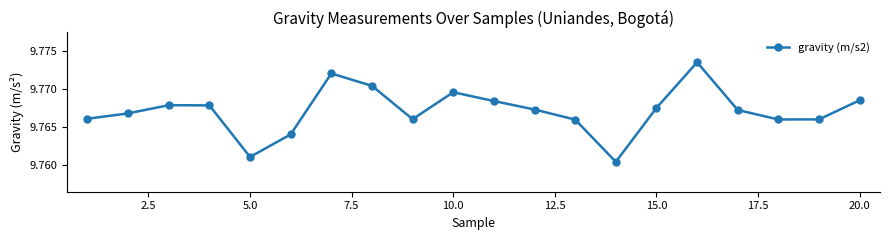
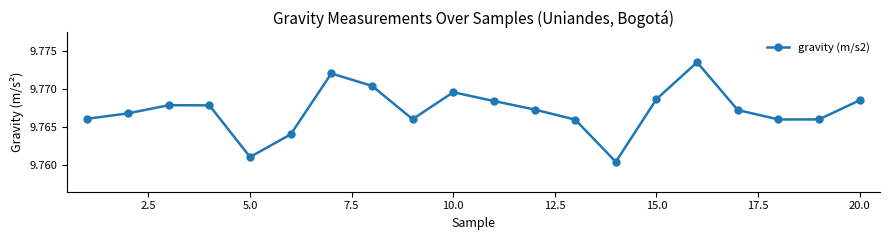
15.0: 9.768 -> 9.769
